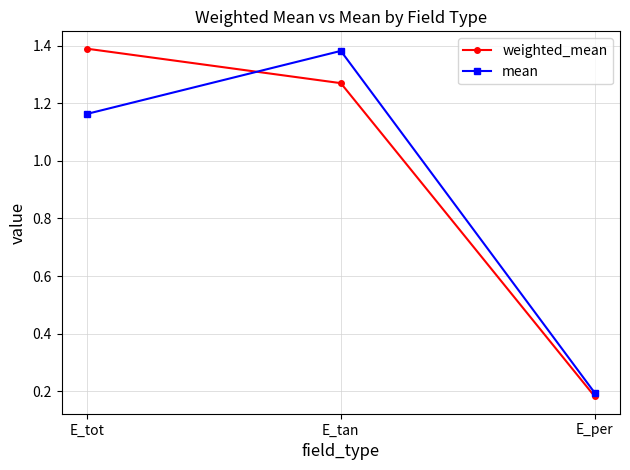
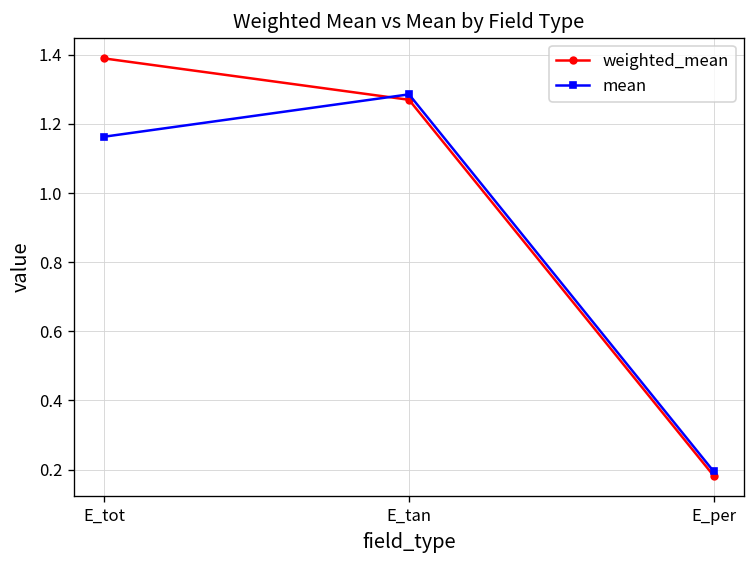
mean, E_tan: 1.38 -> 1.29
